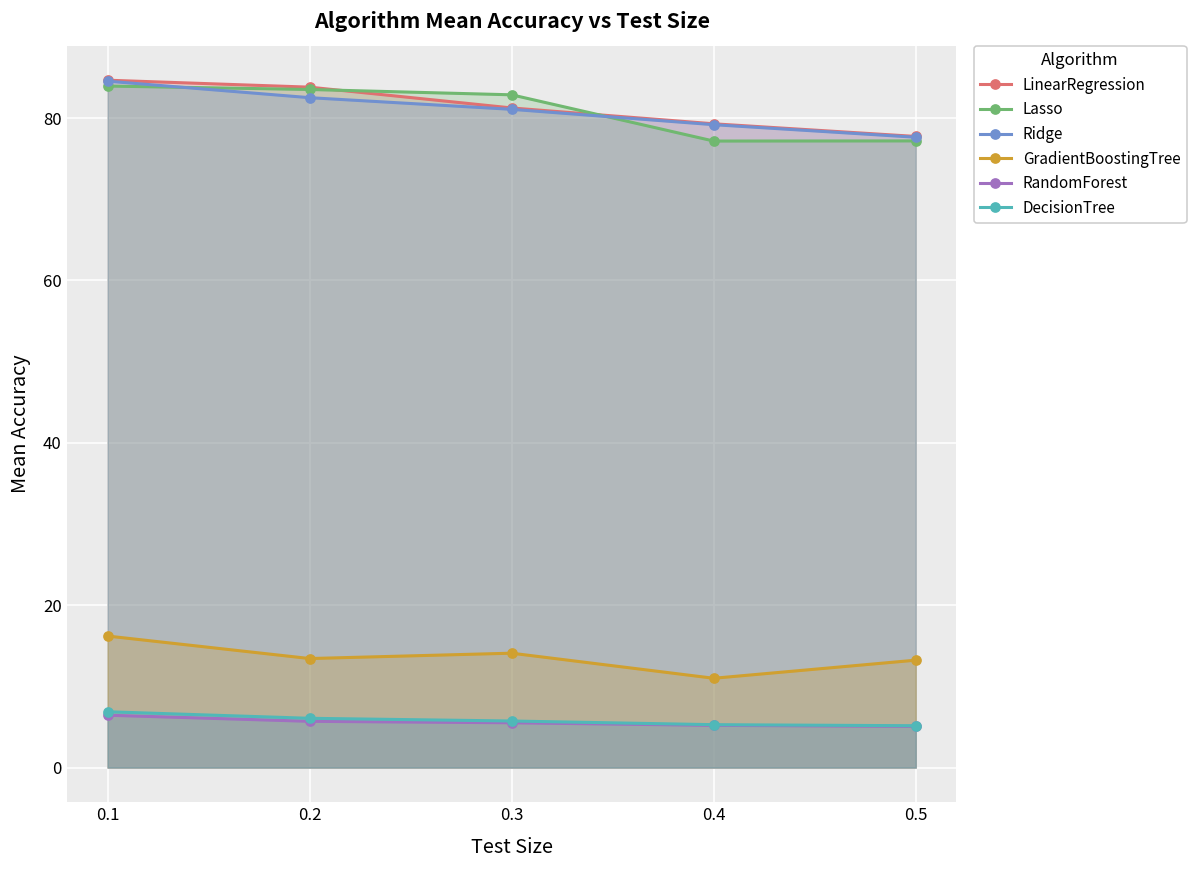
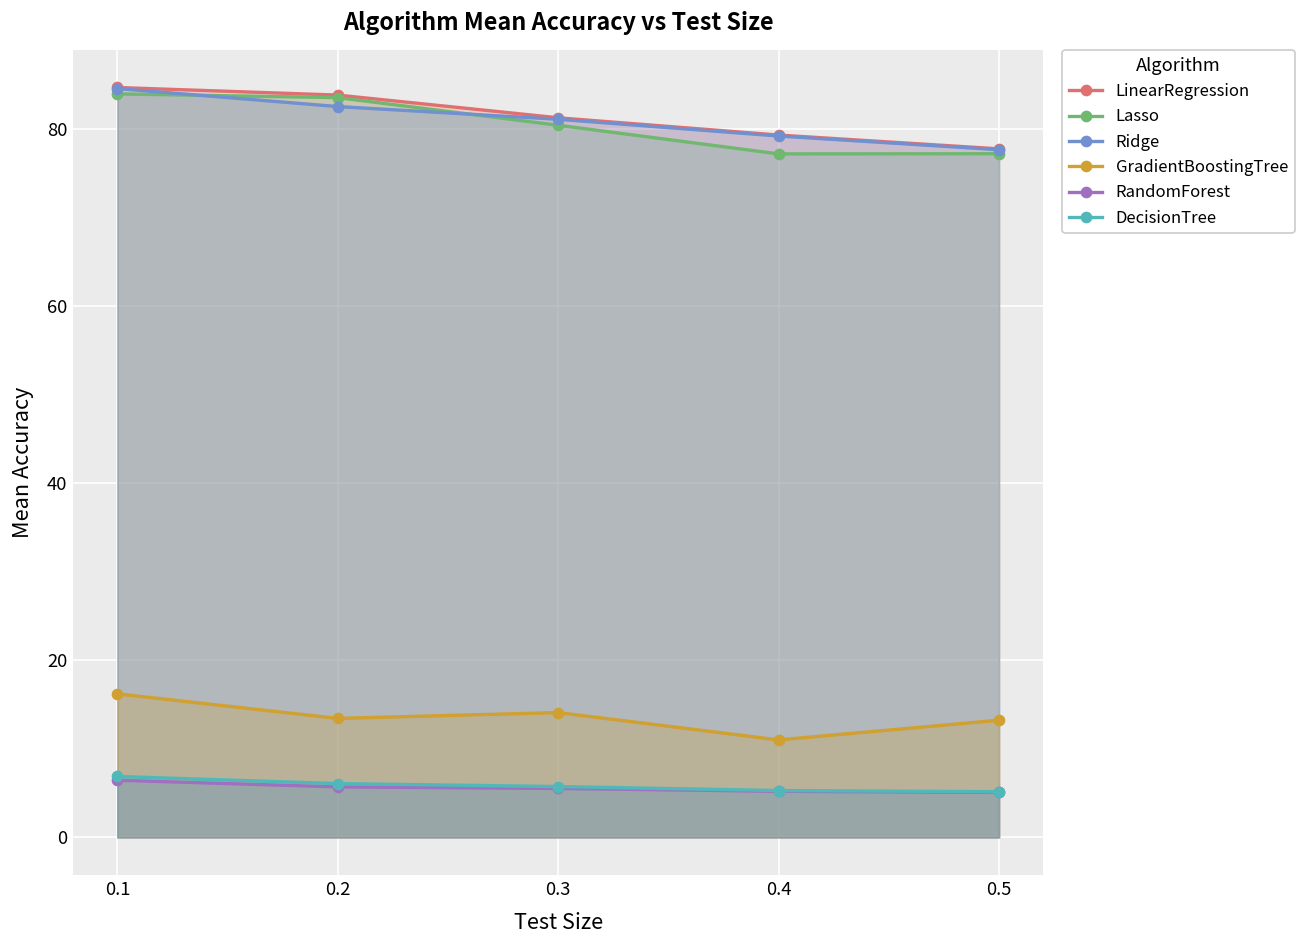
Lasso, 0.3: 83 -> 80
